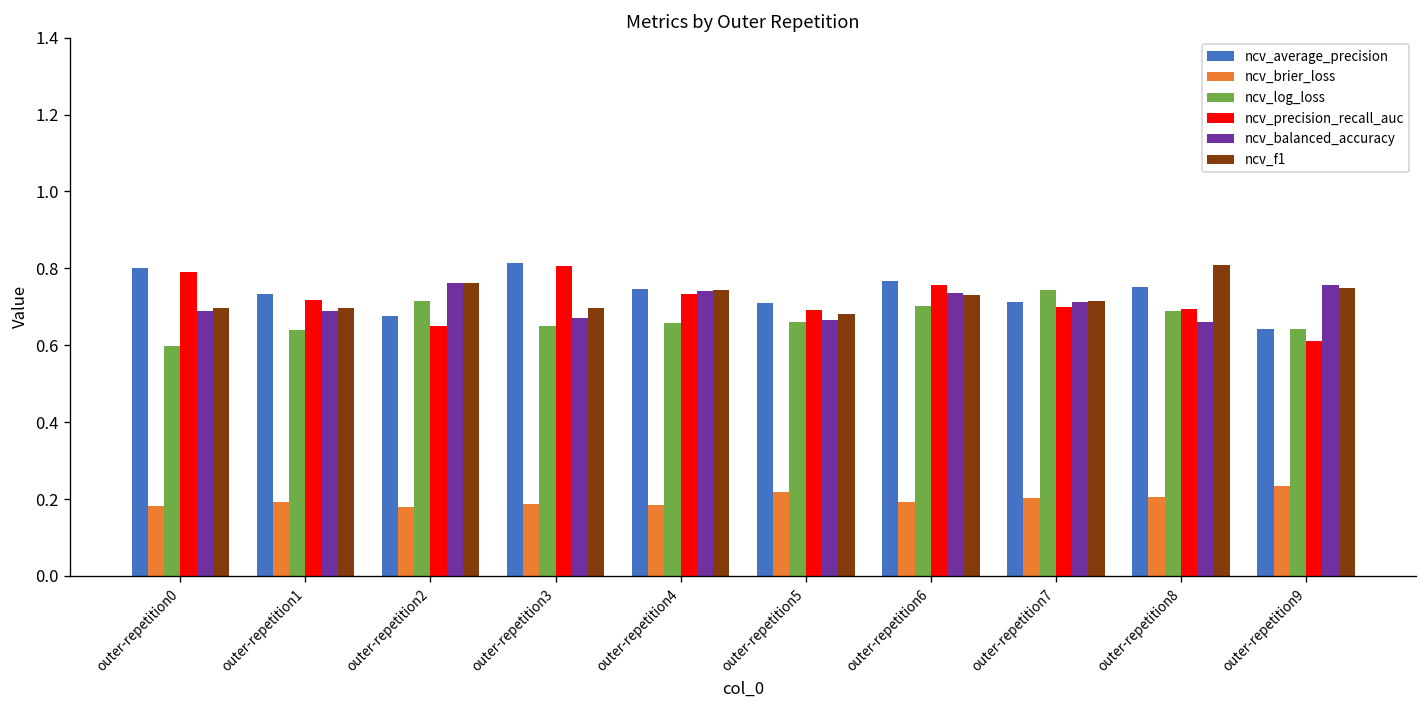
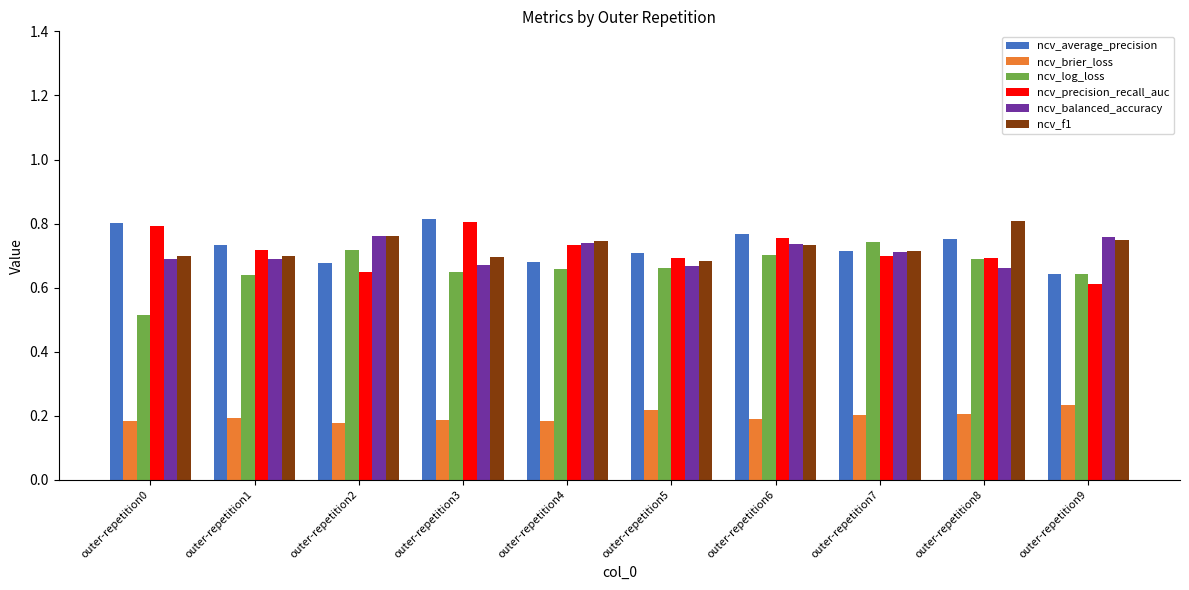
ncv_log_loss, outer-repetition0: 0.60 -> 0.51
ncv_average_precision, outer-repetition4: 0.75 -> 0.68
